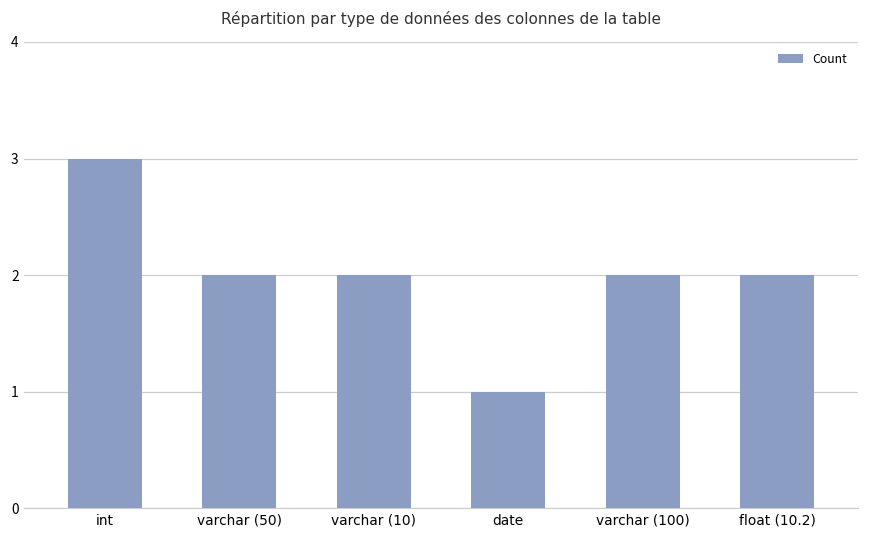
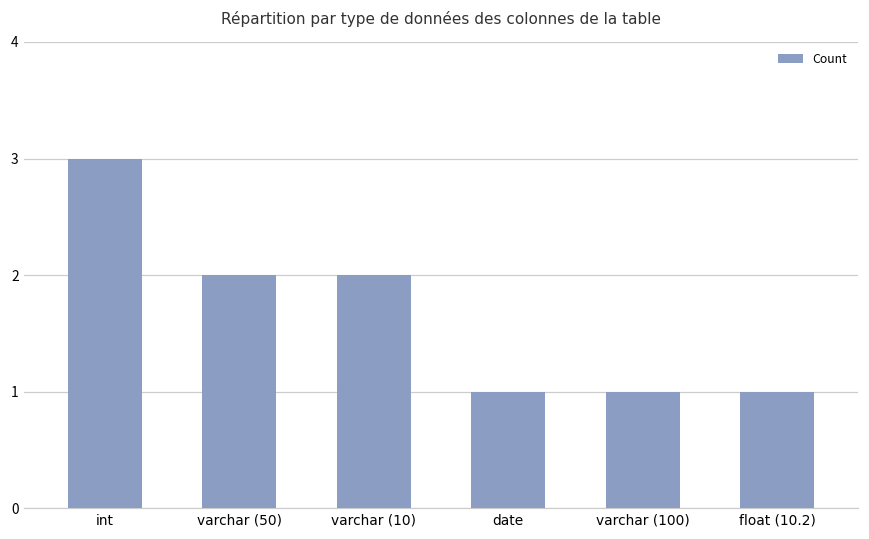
varchar (100): 2 -> 1
float (10.2): 2 -> 1
